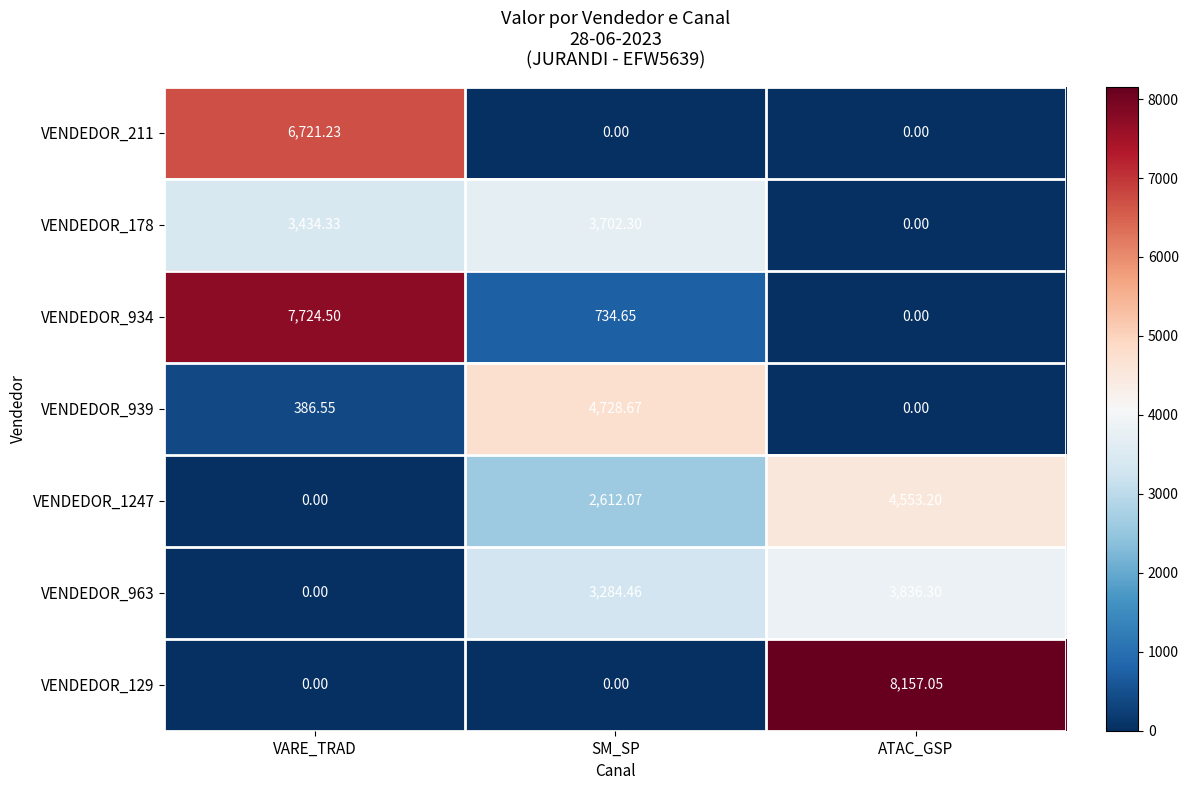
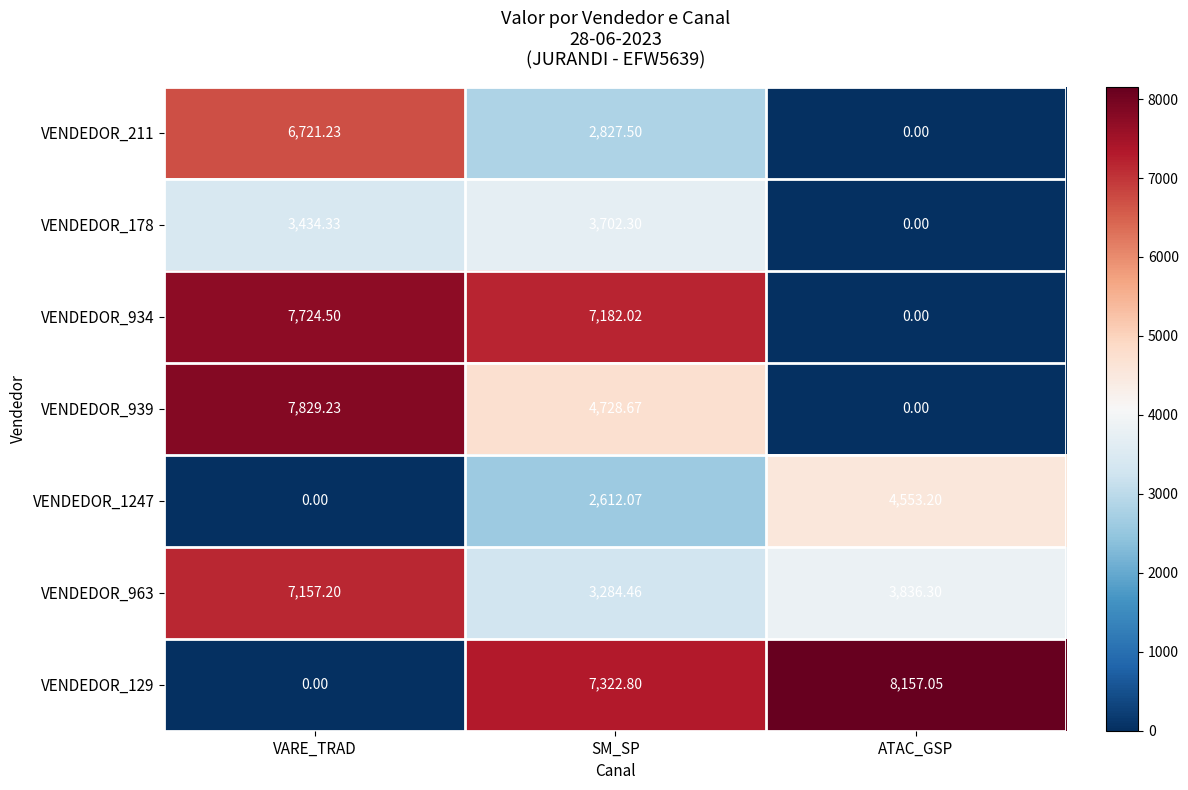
VENDEDOR_211, SM_SP: 0.00 -> 2,827.50
VENDEDOR_934, SM_SP: 734.65 -> 7,182.02
VENDEDOR_939, VARE_TRAD: 386.55 -> 7,829.23
VENDEDOR_963, VARE_TRAD: 0.00 -> 7,157.20
VENDEDOR_129, SM_SP: 0.00 -> 7,322.80
